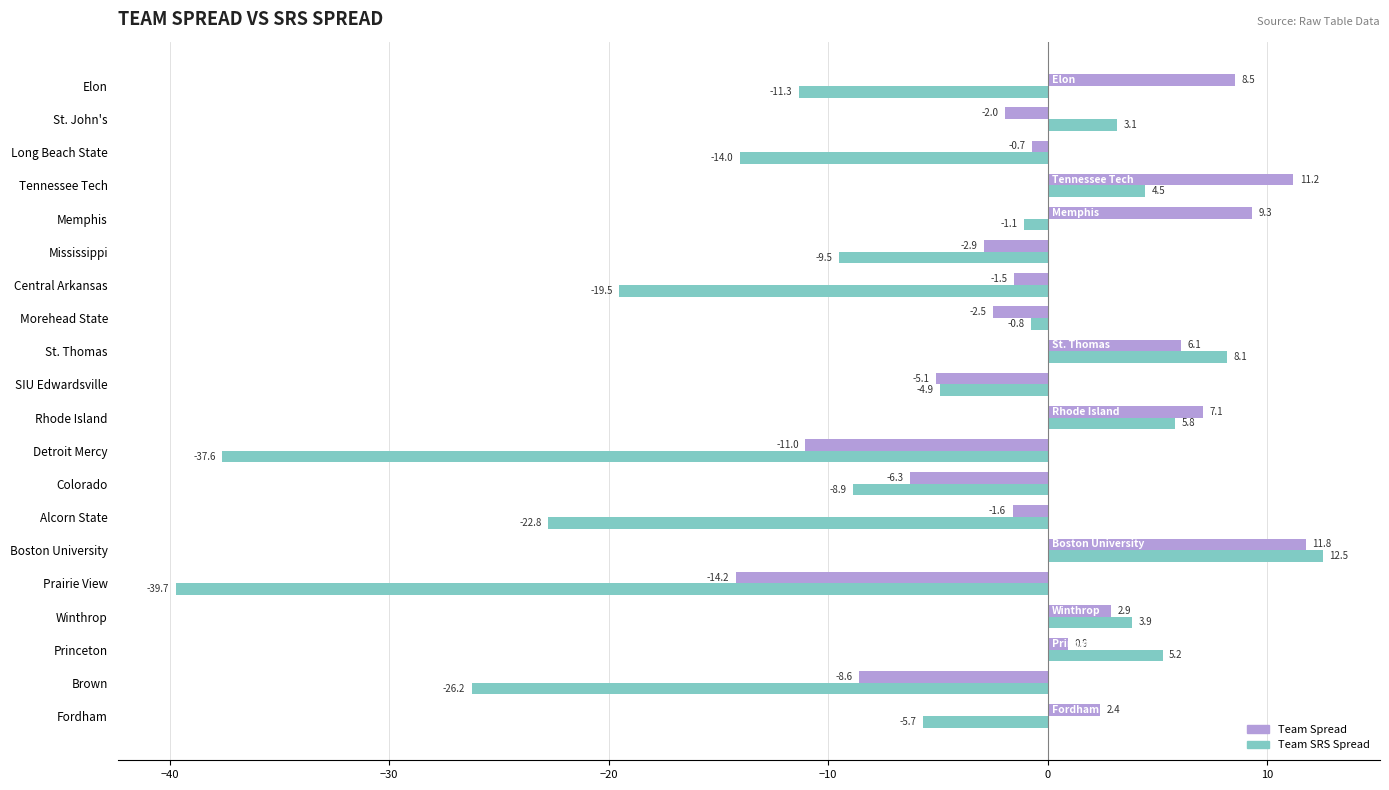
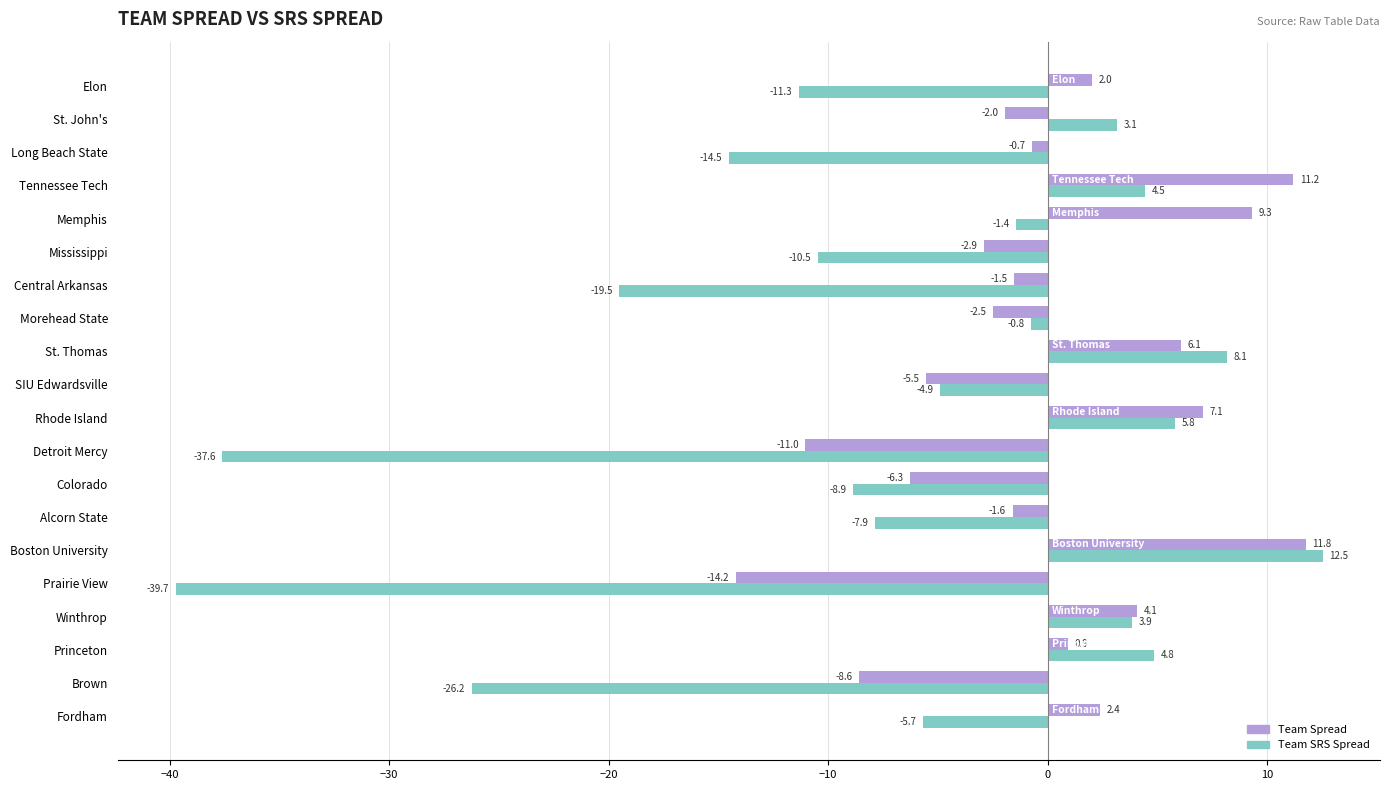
Team Spread, Elon: 8.5 -> 2.0
Team SRS Spread, Long Beach State: -14.0 -> -14.5
Team SRS Spread, Memphis: -1.1 -> -1.4
Team SRS Spread, Mississippi: -9.5 -> -10.5
Team Spread, SIU Edwardsville: -5.1 -> -5.5
Team SRS Spread, Alcorn State: -22.8 -> -7.9
Team Spread, Winthrop: 2.9 -> 4.1
Team SRS Spread, Princeton: 5.2 -> 4.8
